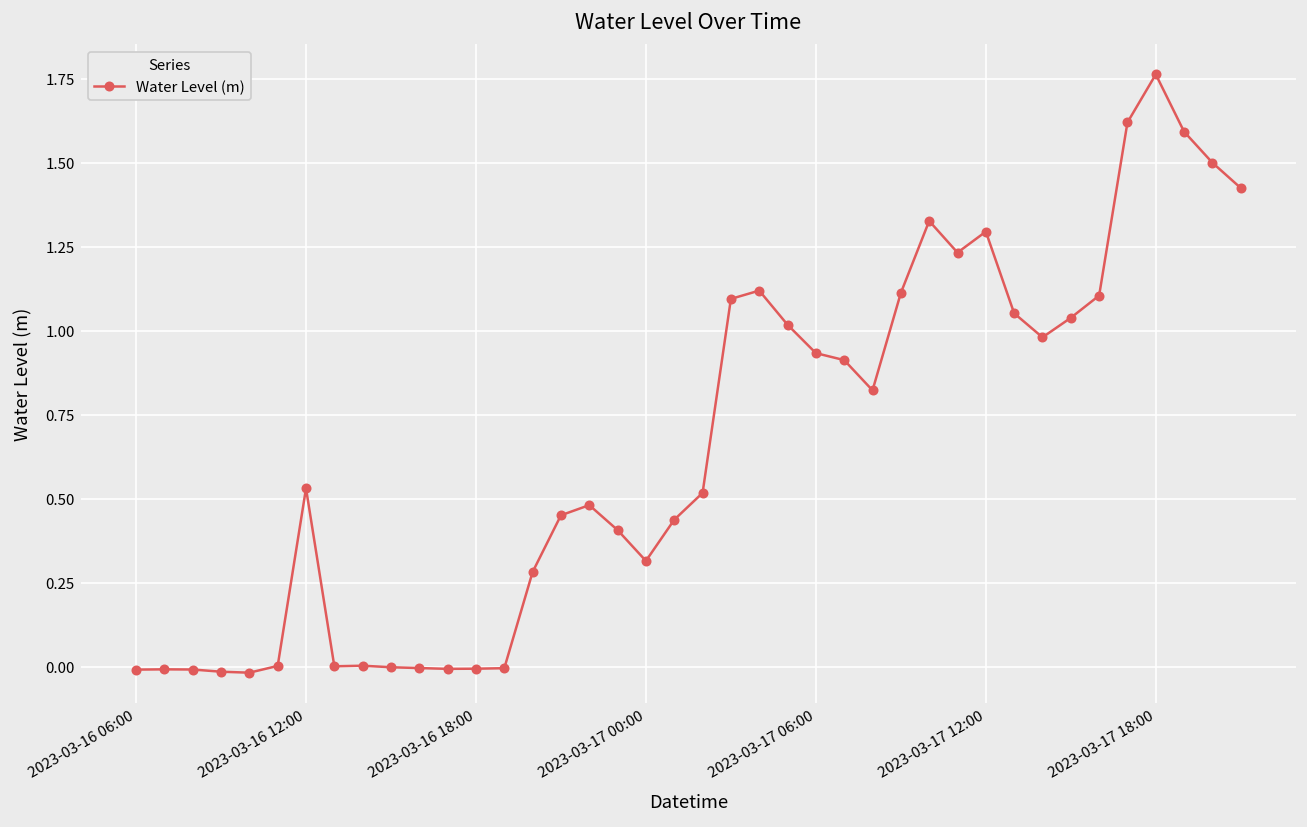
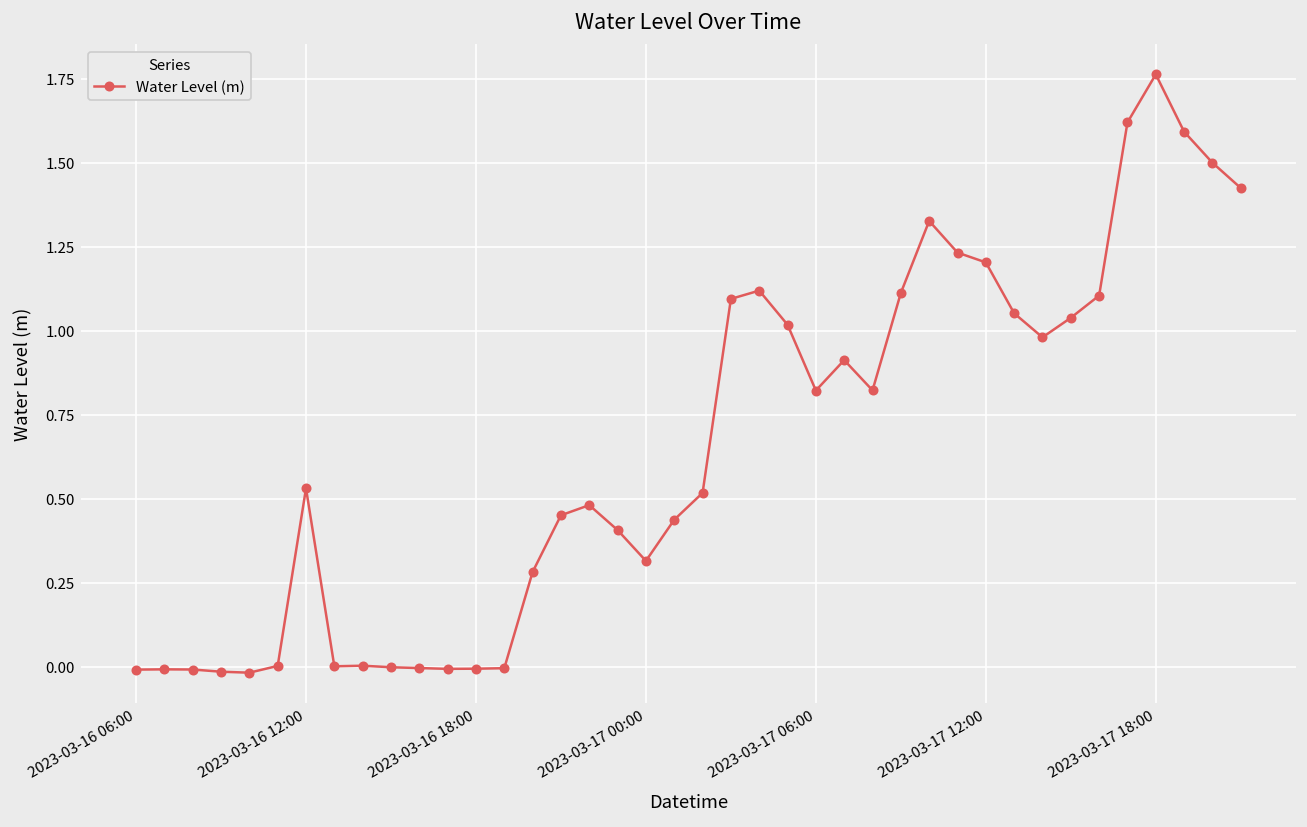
2023-03-17 06:00: 0.93 -> 0.82
2023-03-17 12:00: 1.30 -> 1.20
